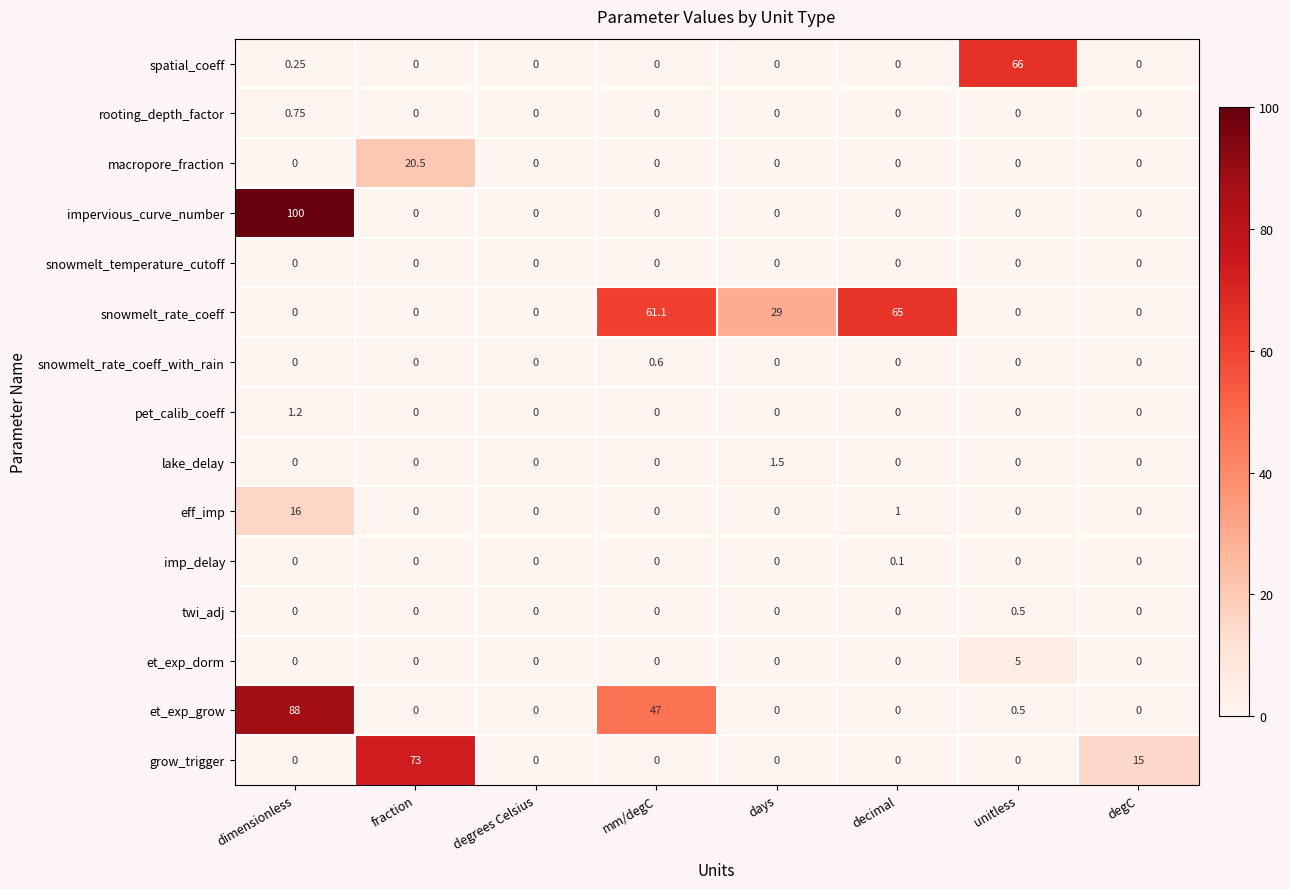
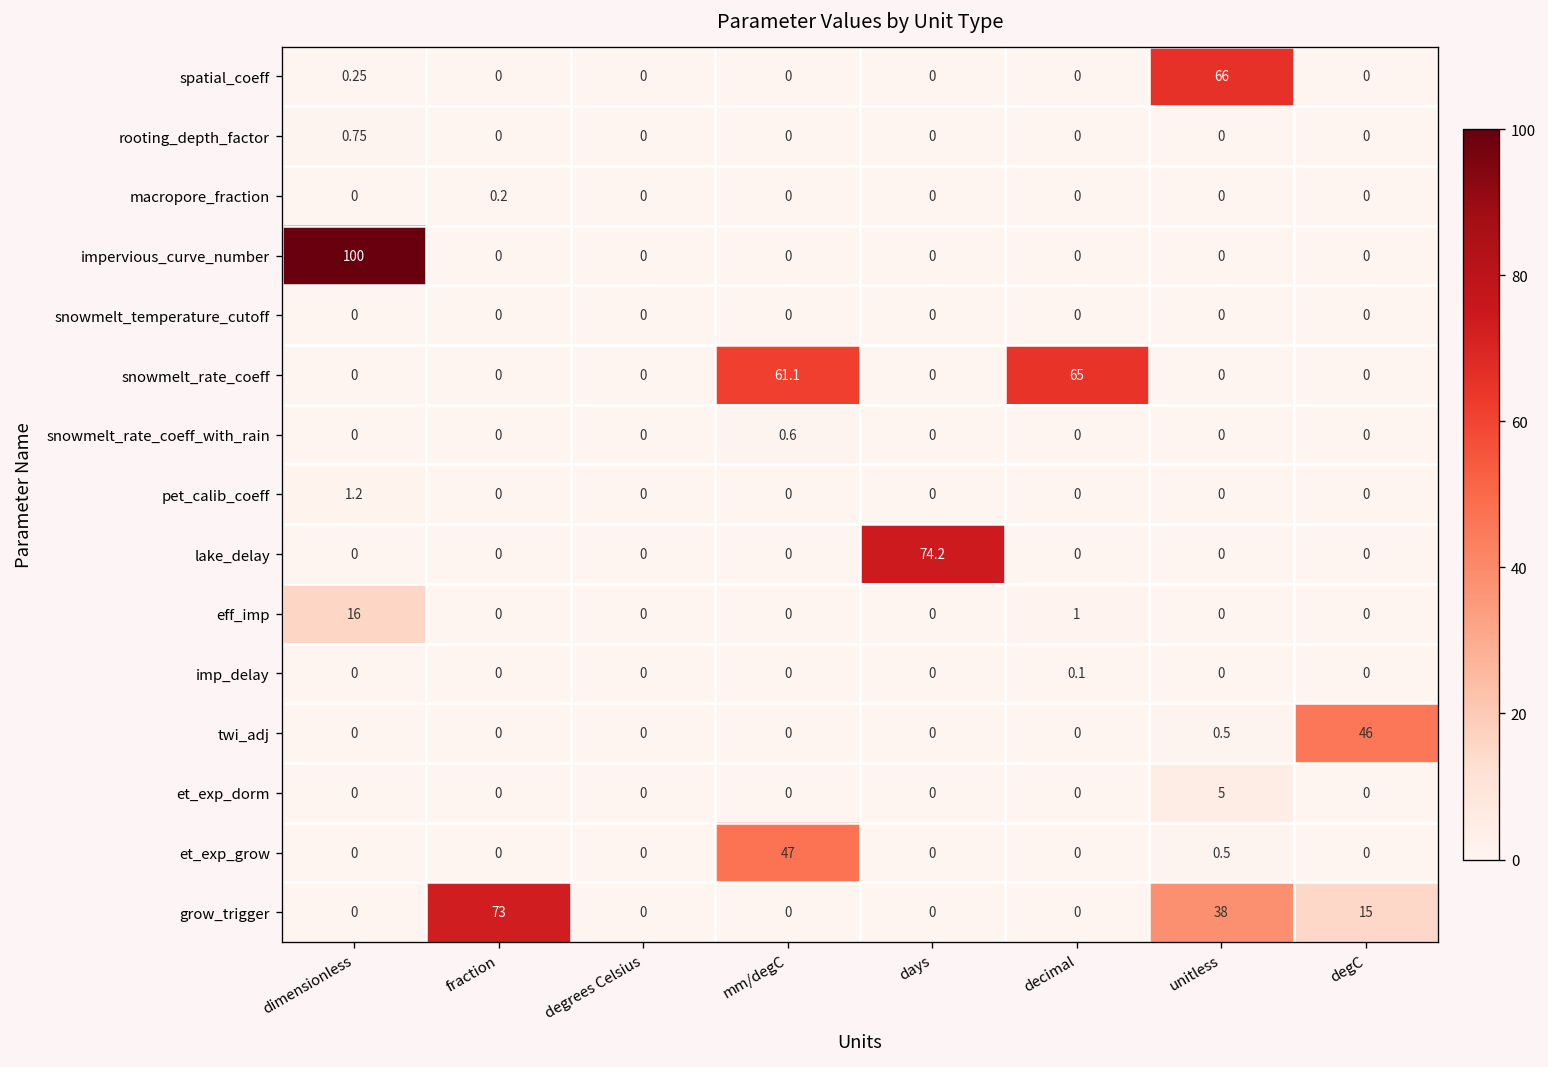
macropore_fraction, fraction: 20.5 -> 0.2
snowmelt_rate_coeff, days: 29 -> 0
lake_delay, days: 1.5 -> 74.2
twi_adj, degC: 0 -> 46
et_exp_grow, dimensionless: 88 -> 0
grow_trigger, unitless: 0 -> 38
